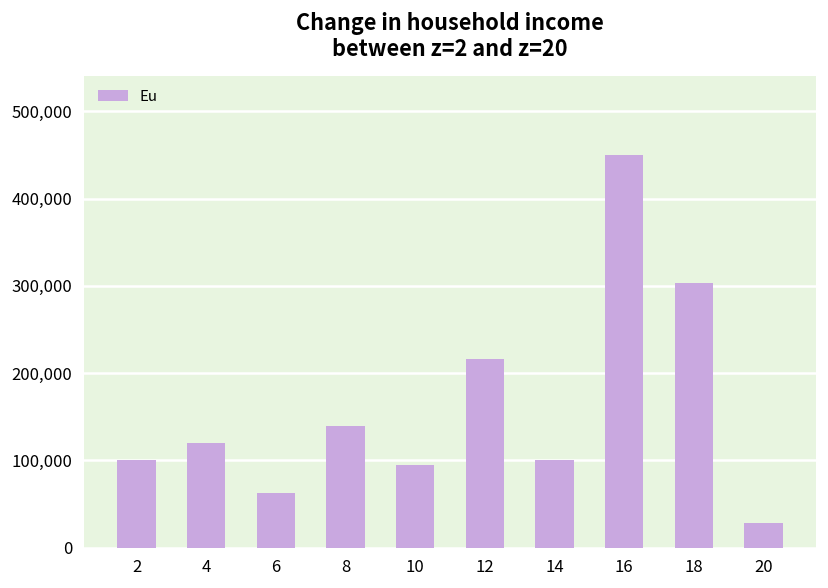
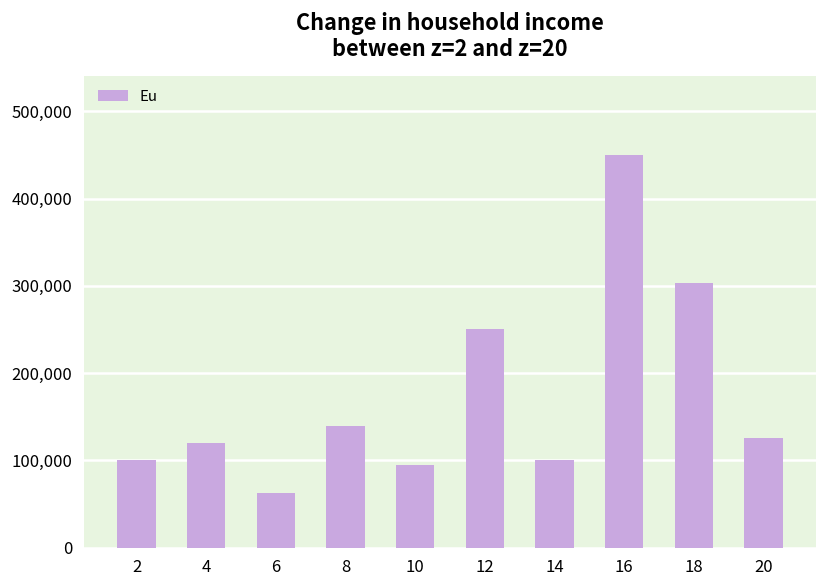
12: 220,000 -> 250,000
20: 30,000 -> 130,000
